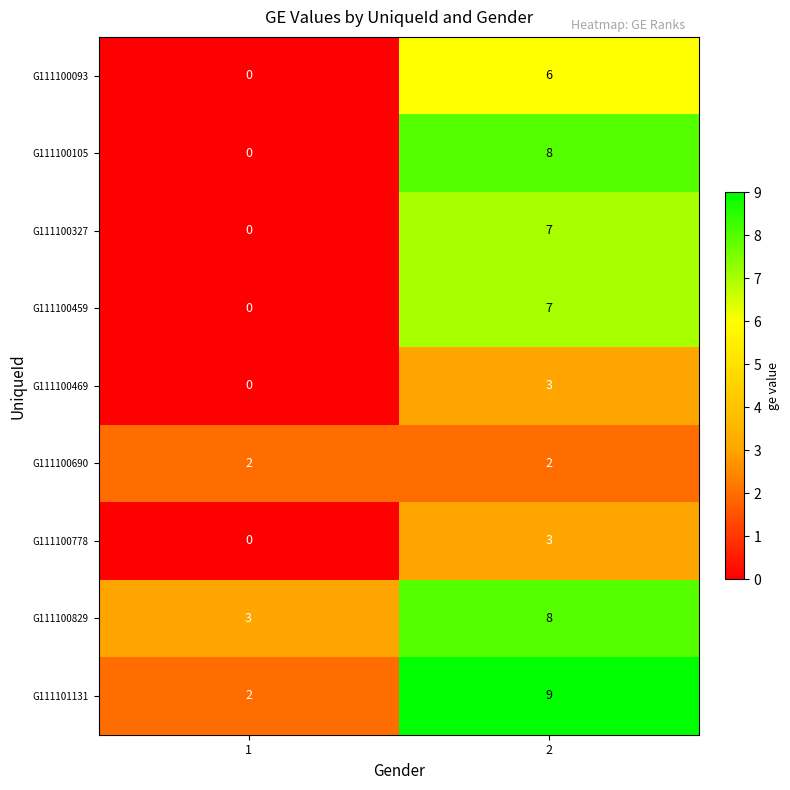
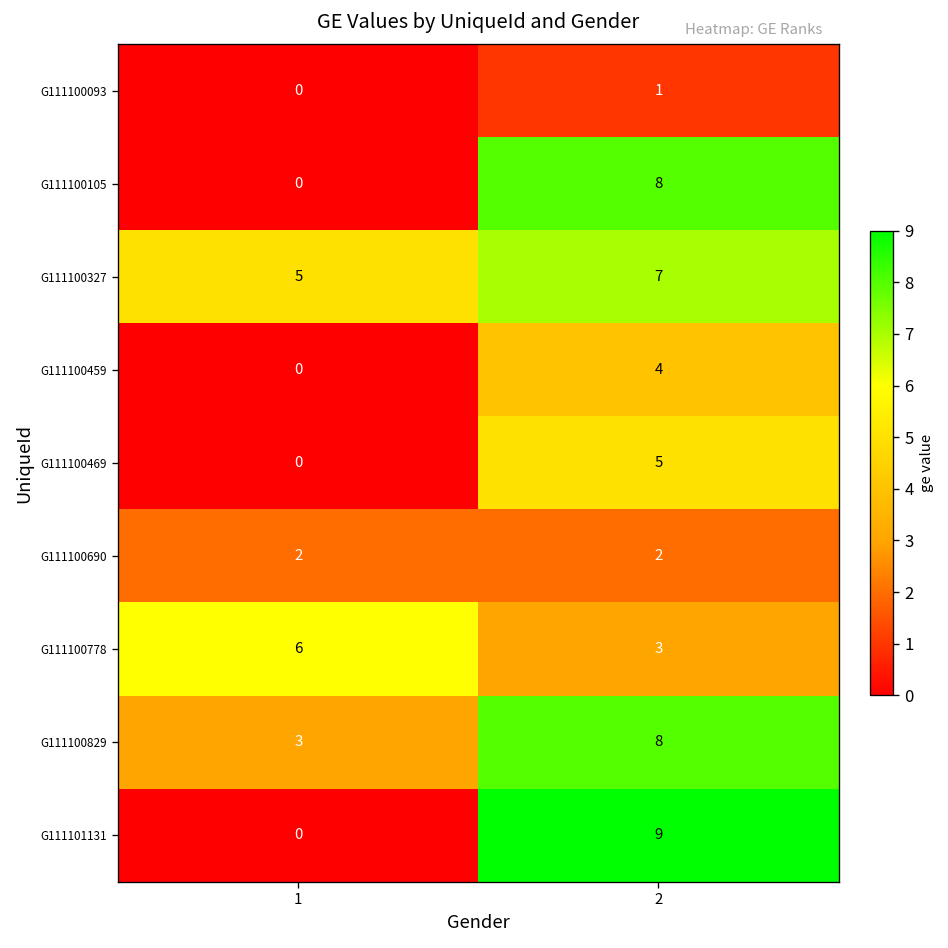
G111100093, 2: 6 -> 1
G111100327, 1: 0 -> 5
G111100459, 2: 7 -> 4
G111100469, 2: 3 -> 5
G111100778, 1: 0 -> 6
G111101131, 1: 2 -> 0
